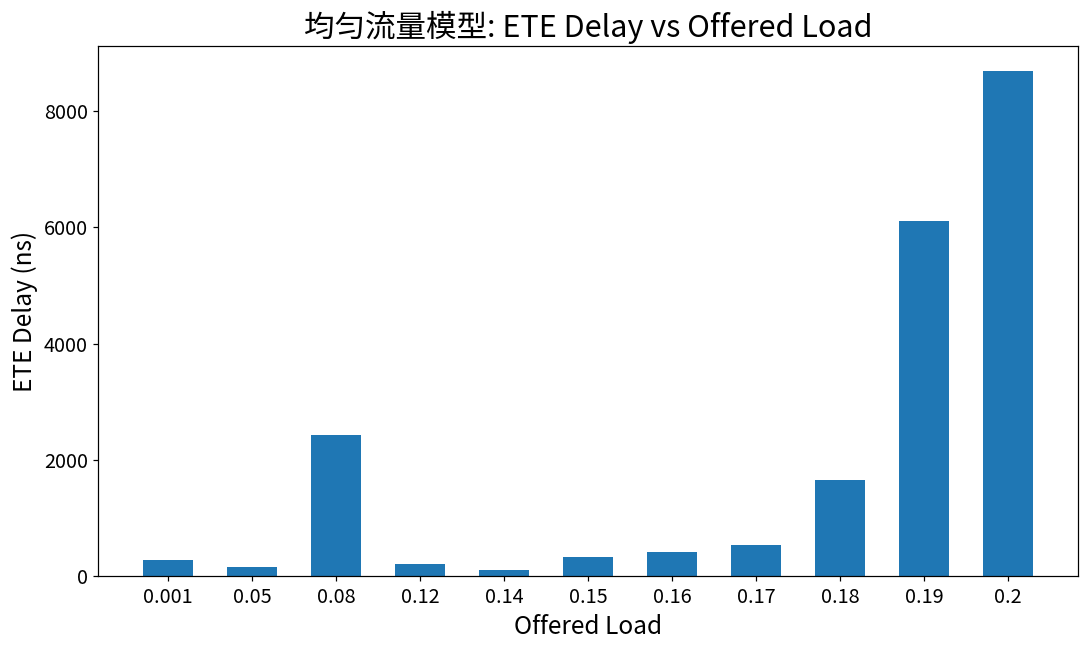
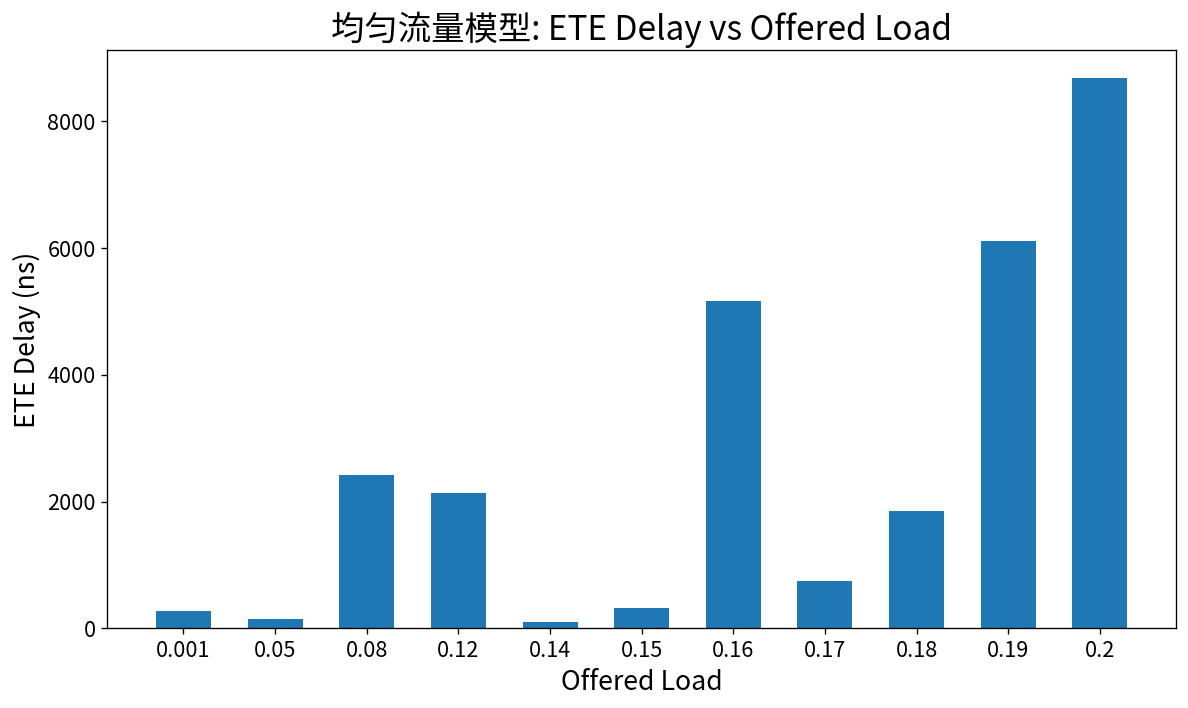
0.12: 200 -> 2100
0.16: 400 -> 5200
0.17: 500 -> 700
0.18: 1600 -> 1900
